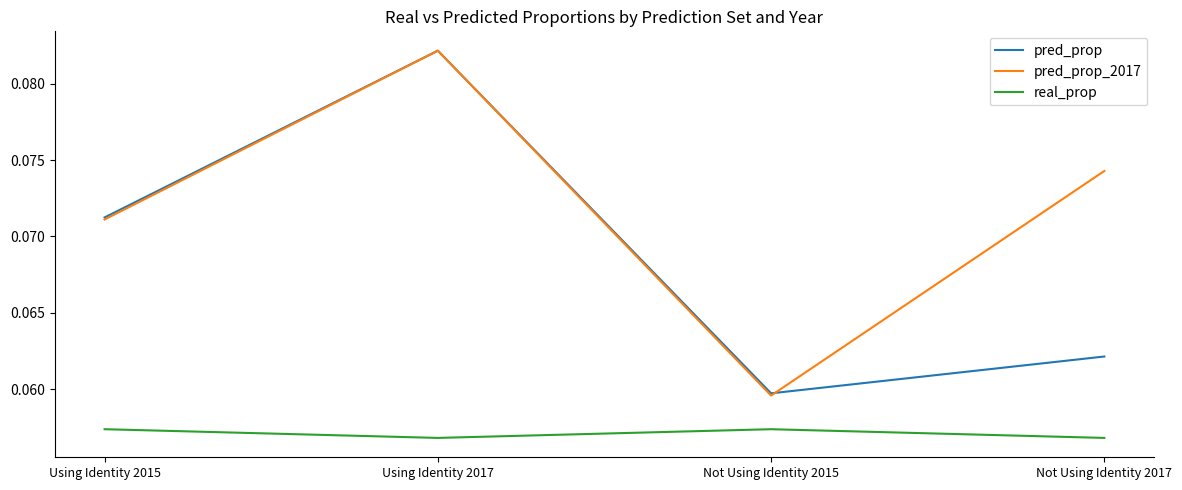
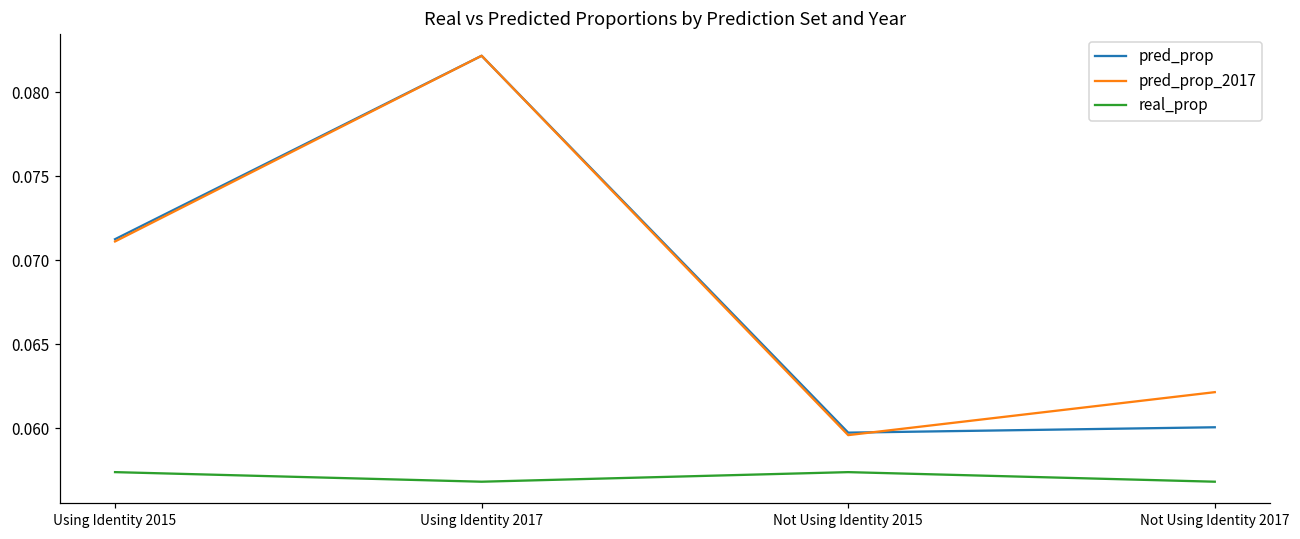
pred_prop, Not Using Identity 2017: 0.0621 -> 0.0600
pred_prop_2017, Not Using Identity 2017: 0.0743 -> 0.0621
